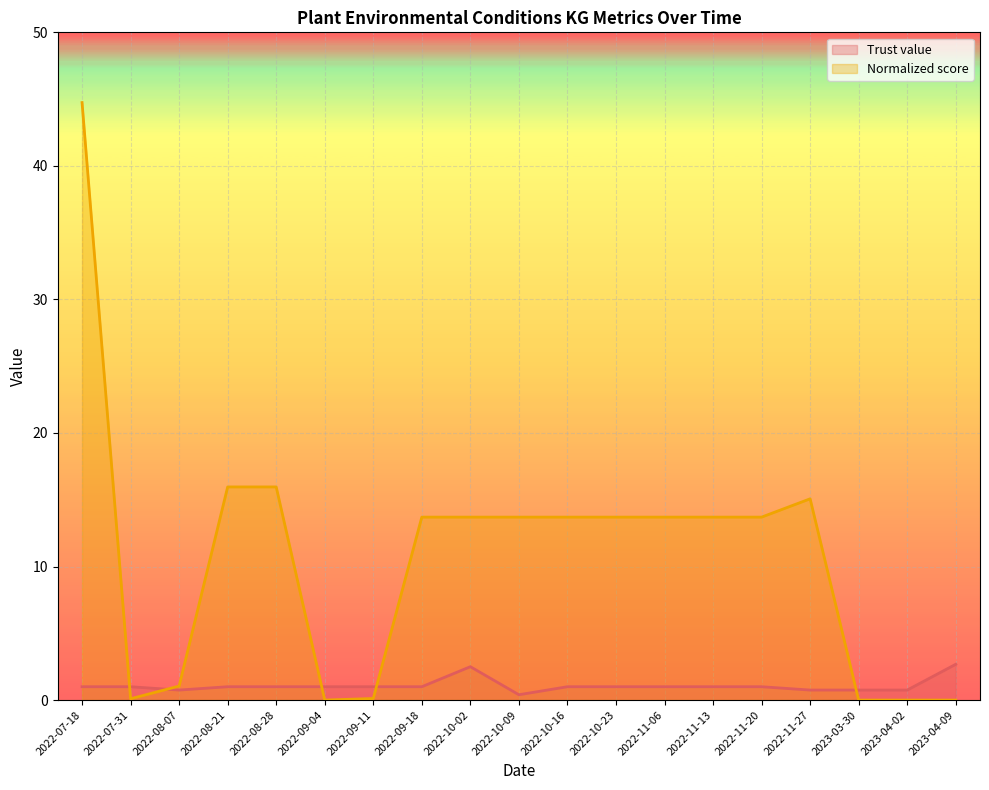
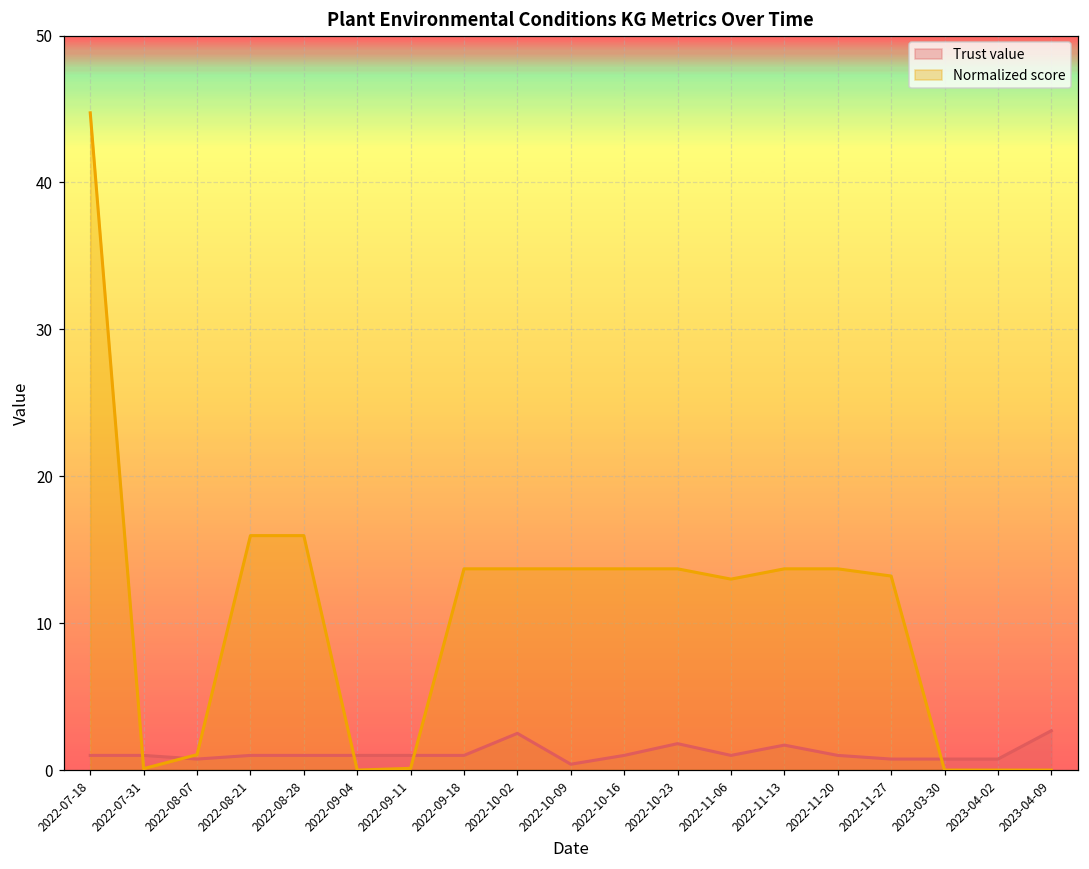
Trust value, 2022-10-23: 1.0 -> 1.8
Normalized score, 2022-11-06: 13.7 -> 13.0
Trust value, 2022-11-13: 1.0 -> 1.7
Normalized score, 2022-11-27: 15.1 -> 13.2
